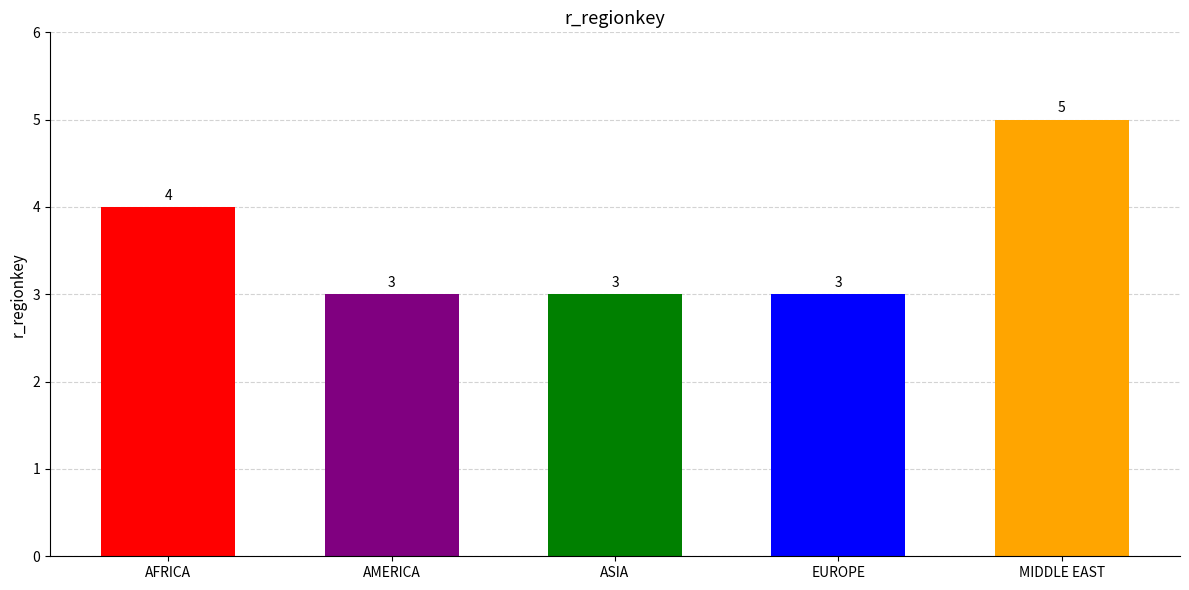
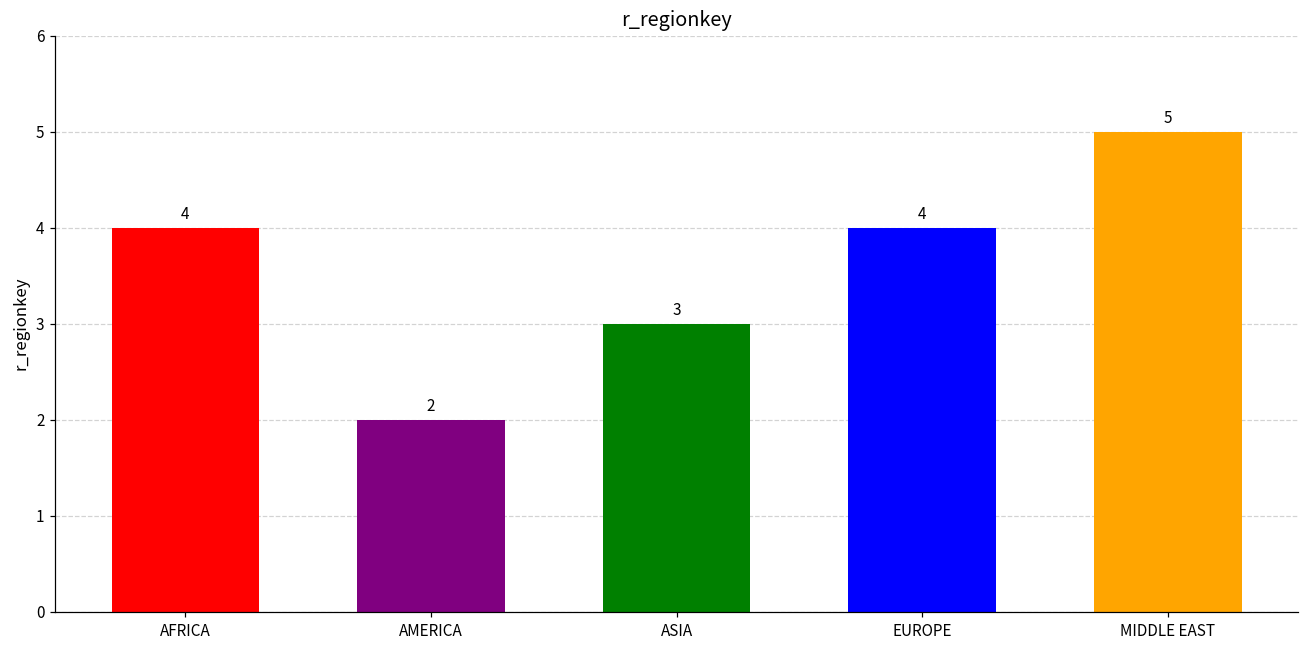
AMERICA: 3 -> 2
EUROPE: 3 -> 4
